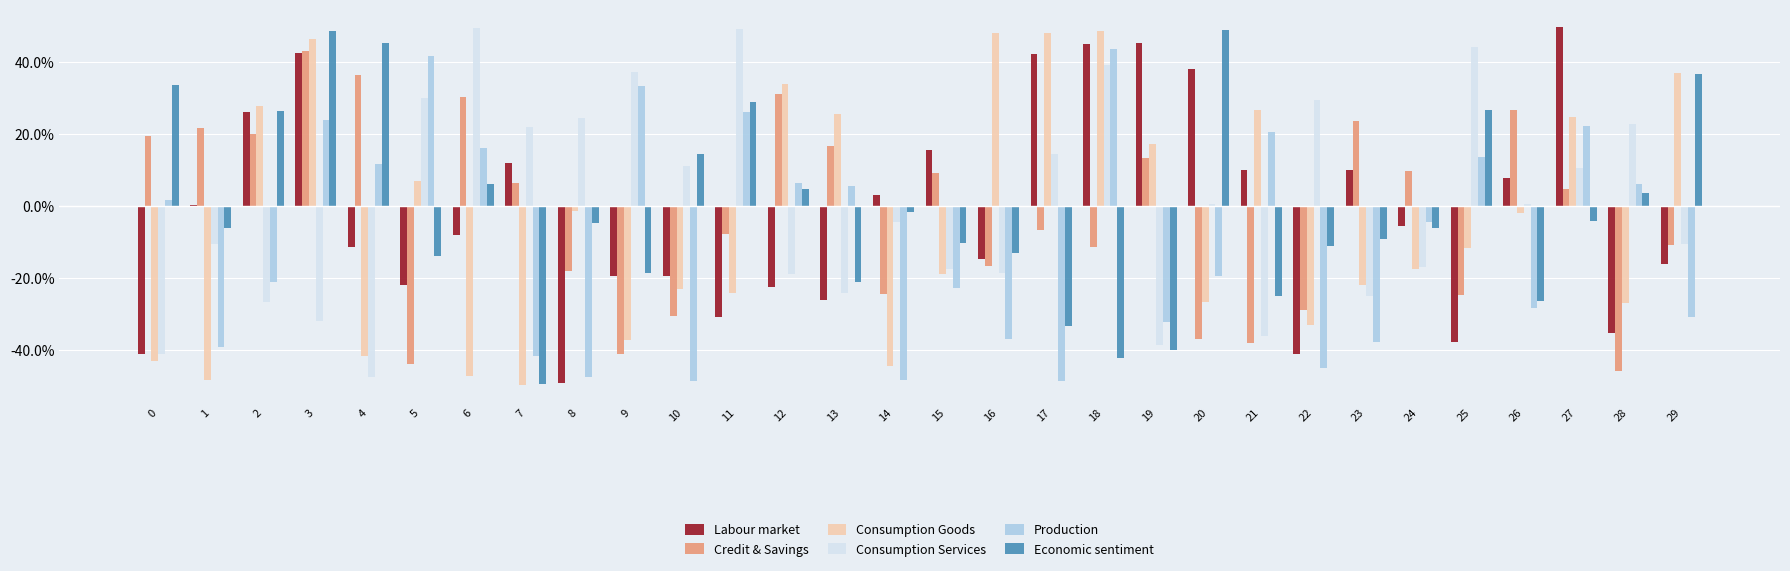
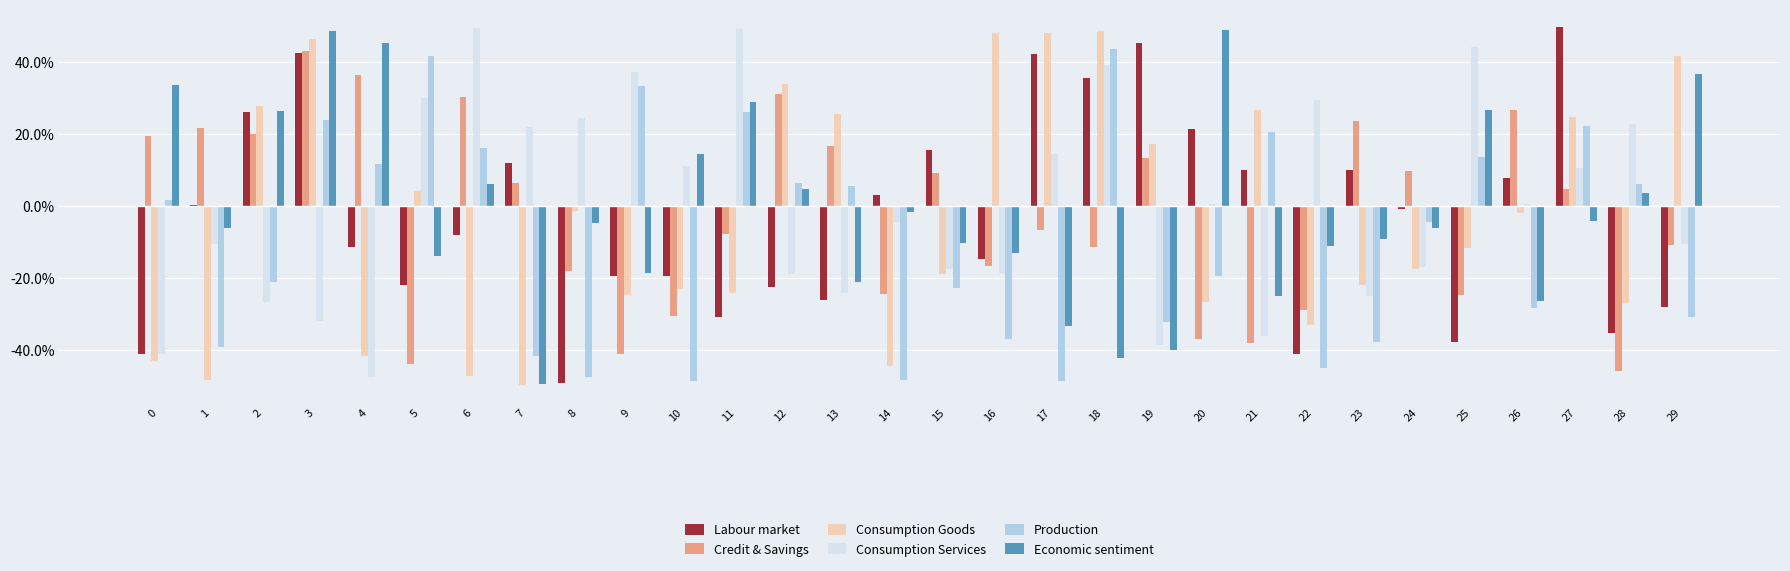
Consumption Goods, 5: 7% -> 4%
Consumption Goods, 9: -37% -> -25%
Labour market, 18: 45% -> 36%
Labour market, 20: 38% -> 21%
Labour market, 24: -6% -> -1%
Labour market, 29: -16% -> -28%
Consumption Goods, 29: 37% -> 42%
